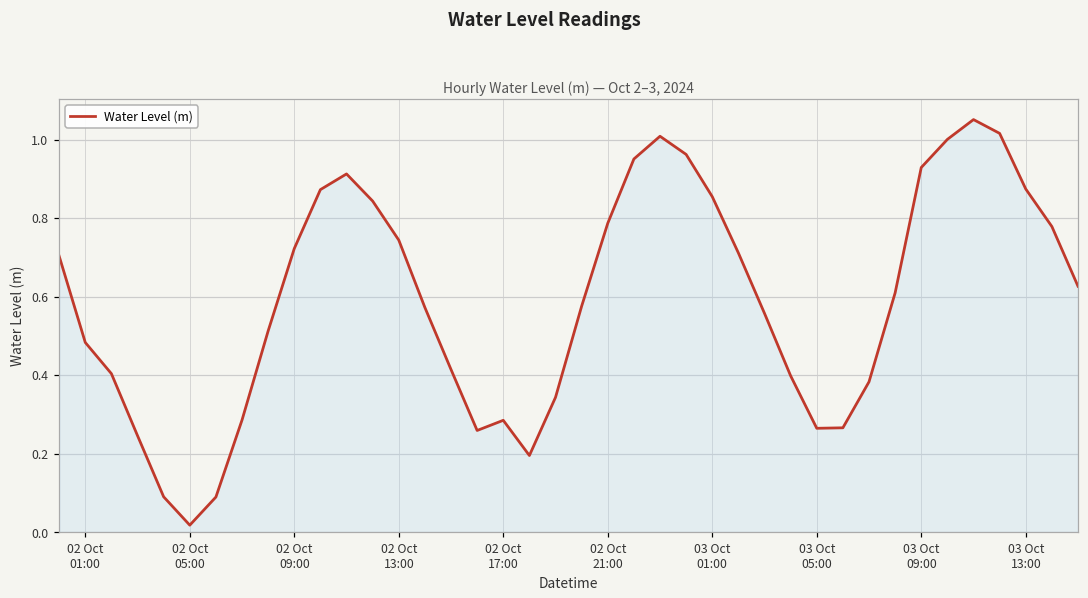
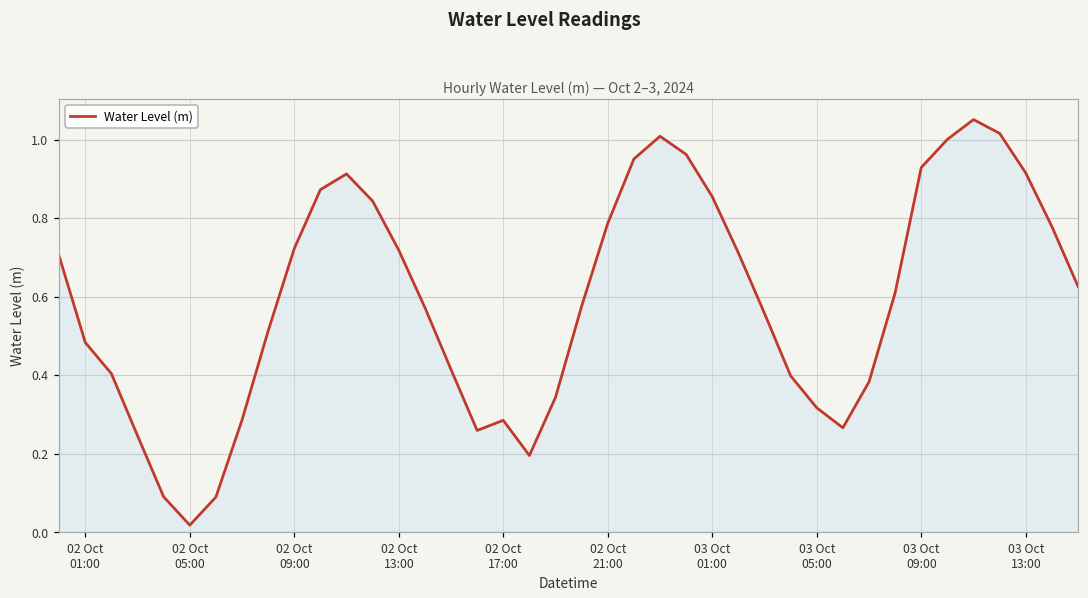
02 Oct 13:00: 0.74 -> 0.72
03 Oct 05:00: 0.26 -> 0.32
03 Oct 13:00: 0.87 -> 0.91
